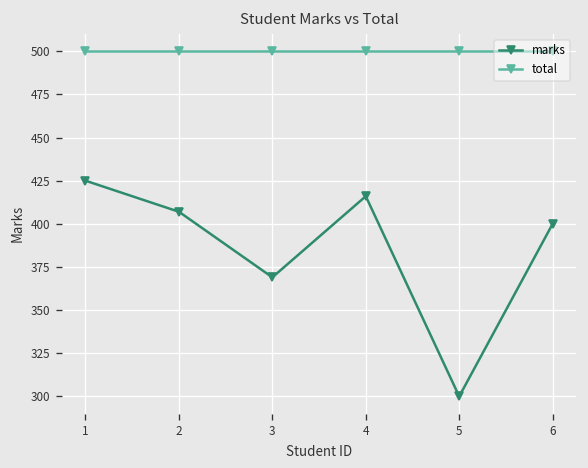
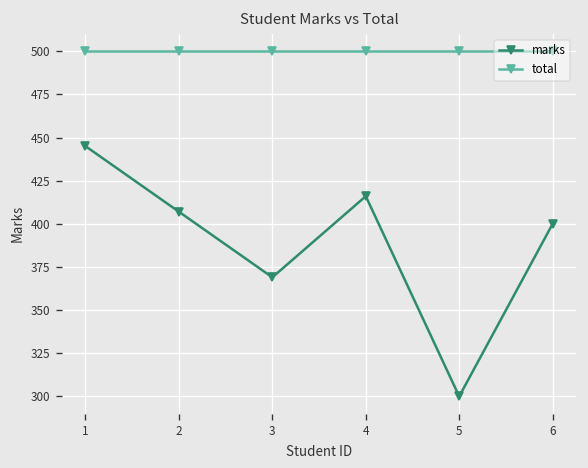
marks, 1: 425 -> 445
